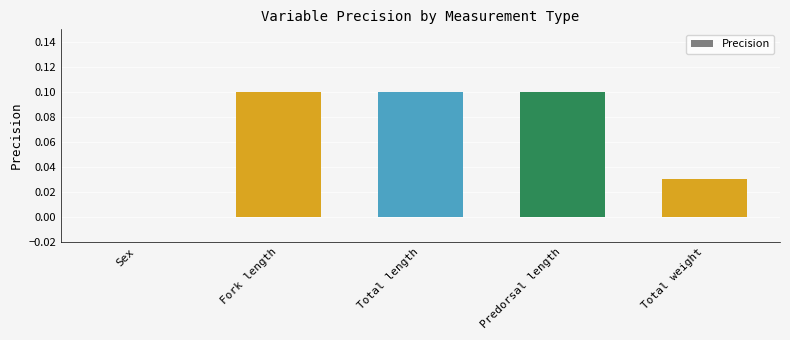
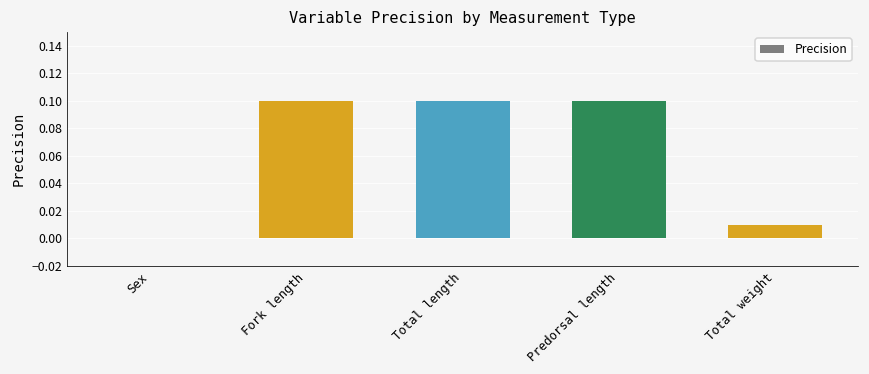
Total weight: 0.03 -> 0.01
